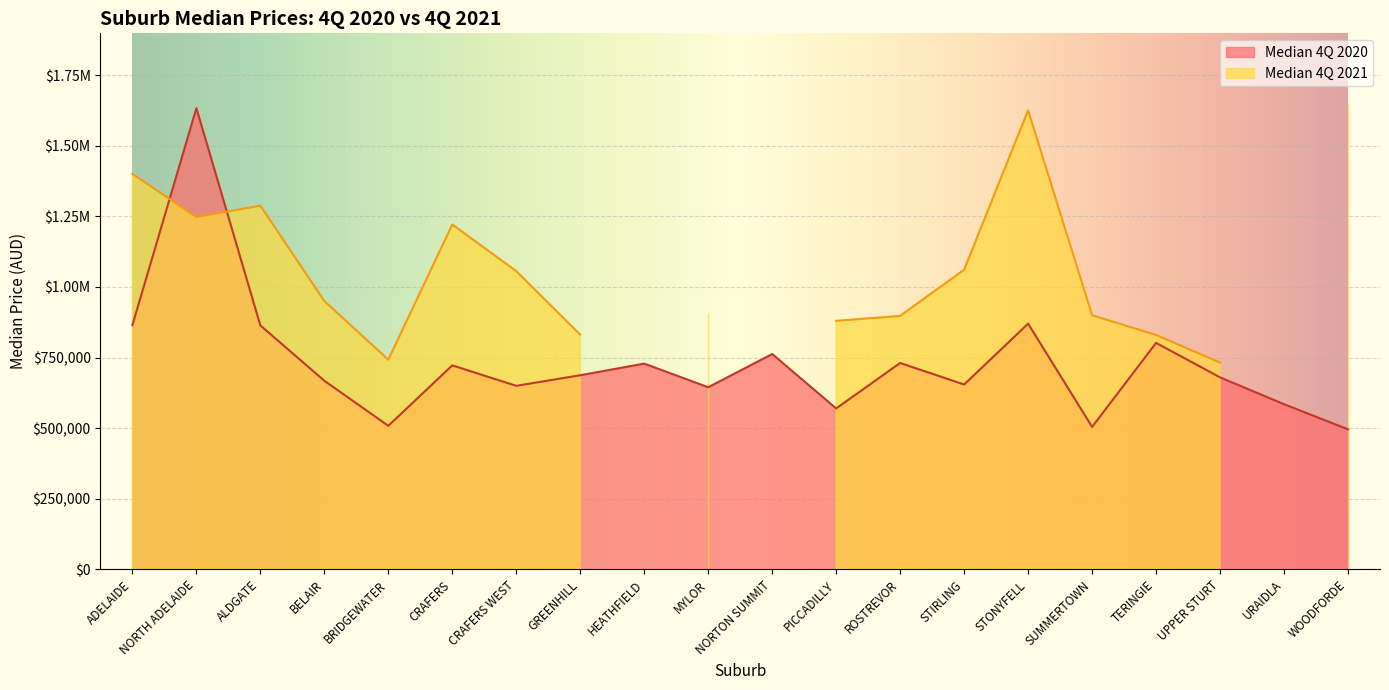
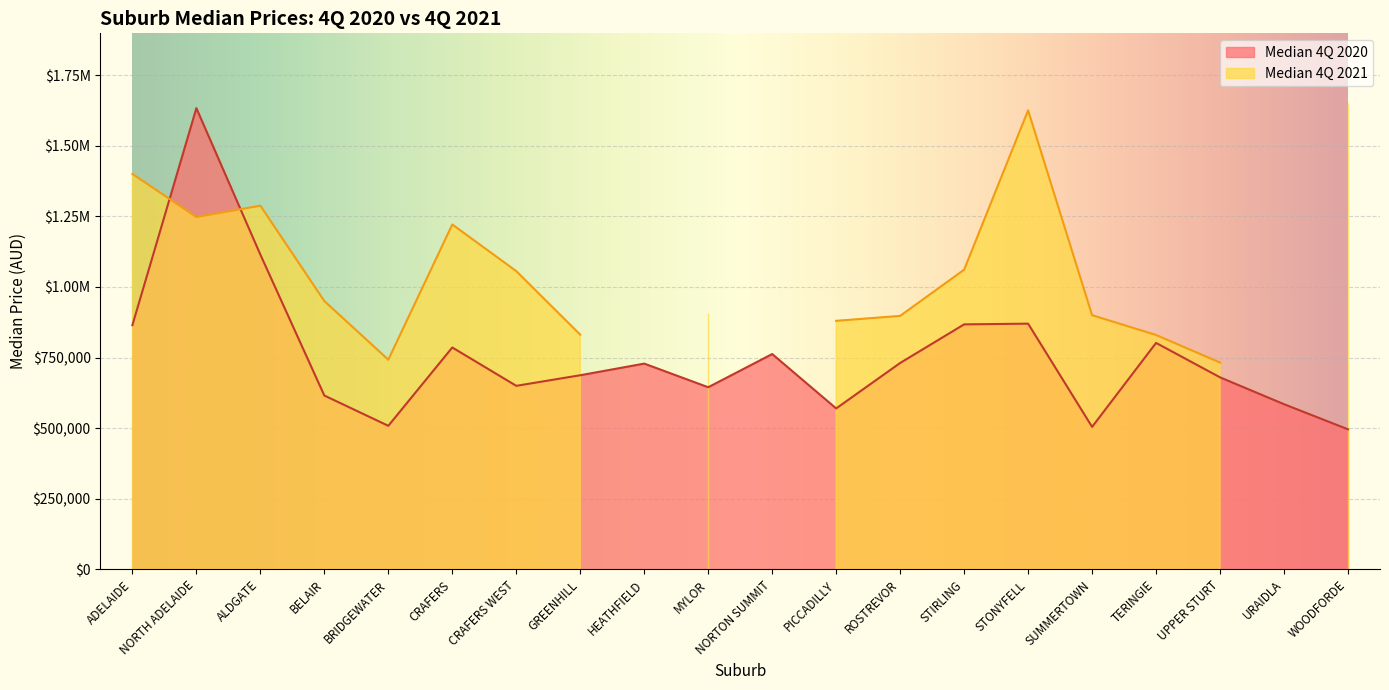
Median 4Q 2020, ALDGATE: $860,000 -> $1,110,000
Median 4Q 2020, BELAIR: $670,000 -> $620,000
Median 4Q 2020, CRAFERS: $720,000 -> $790,000
Median 4Q 2020, STIRLING: $650,000 -> $870,000
